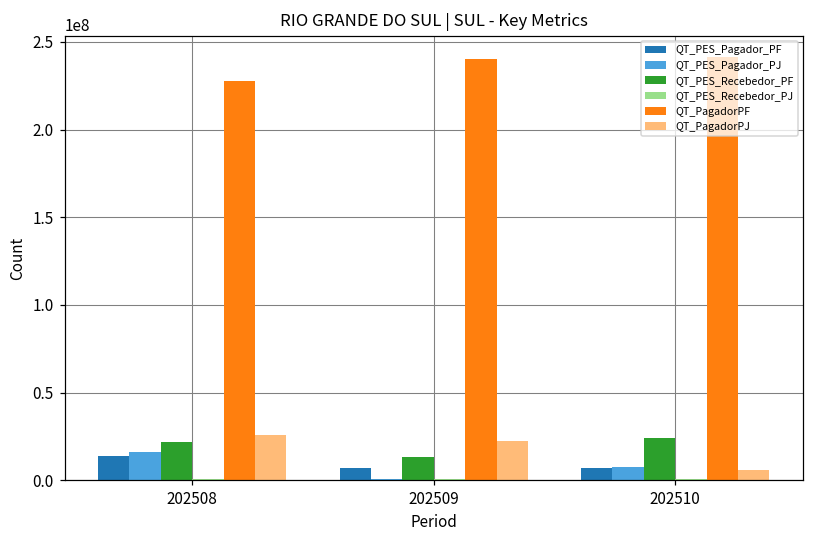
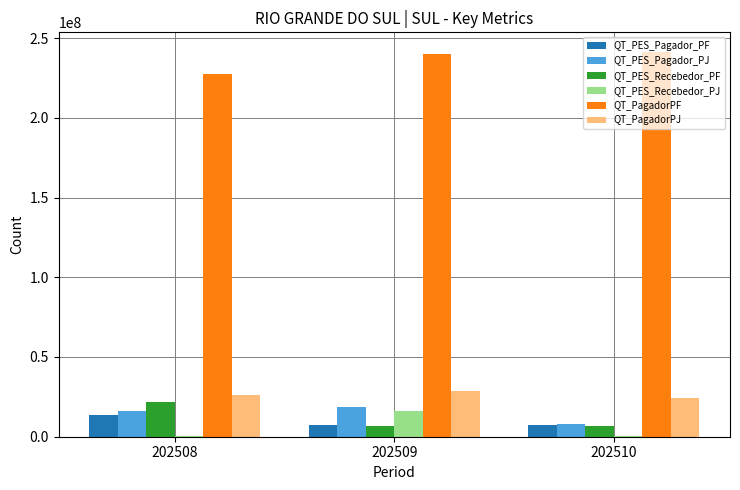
QT_PES_Pagador_PJ, 202509: 1000000 -> 19000000
QT_PES_Recebedor_PF, 202509: 13000000 -> 7000000
QT_PES_Recebedor_PJ, 202509: 1000000 -> 16000000
QT_PagadorPJ, 202509: 23000000 -> 29000000
QT_PES_Recebedor_PF, 202510: 24000000 -> 7000000
QT_PagadorPJ, 202510: 6000000 -> 24000000
